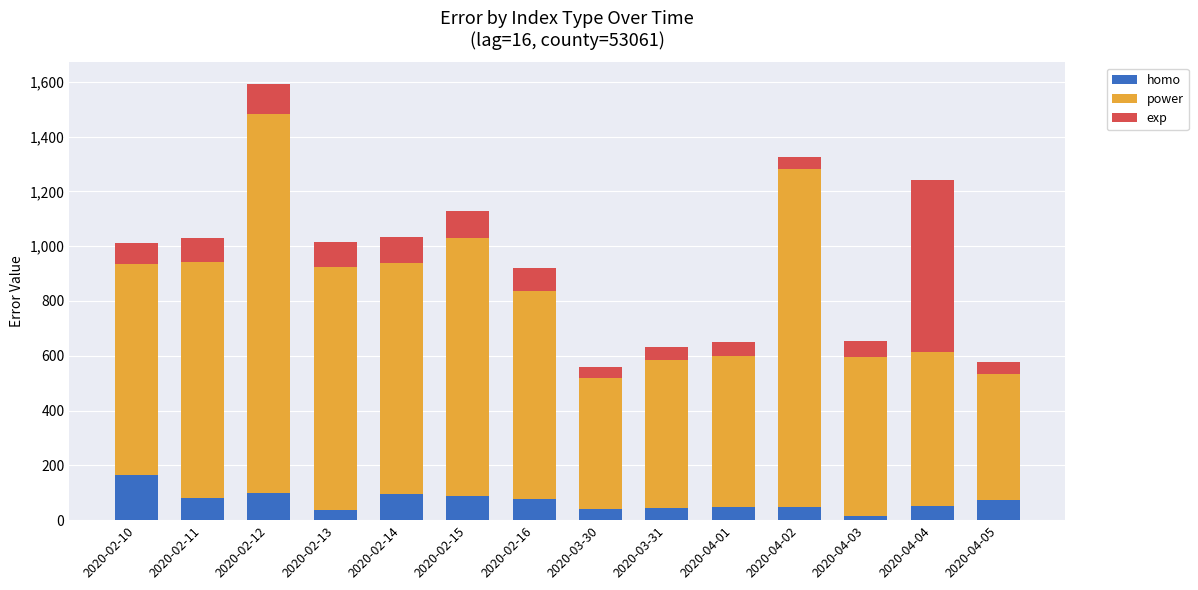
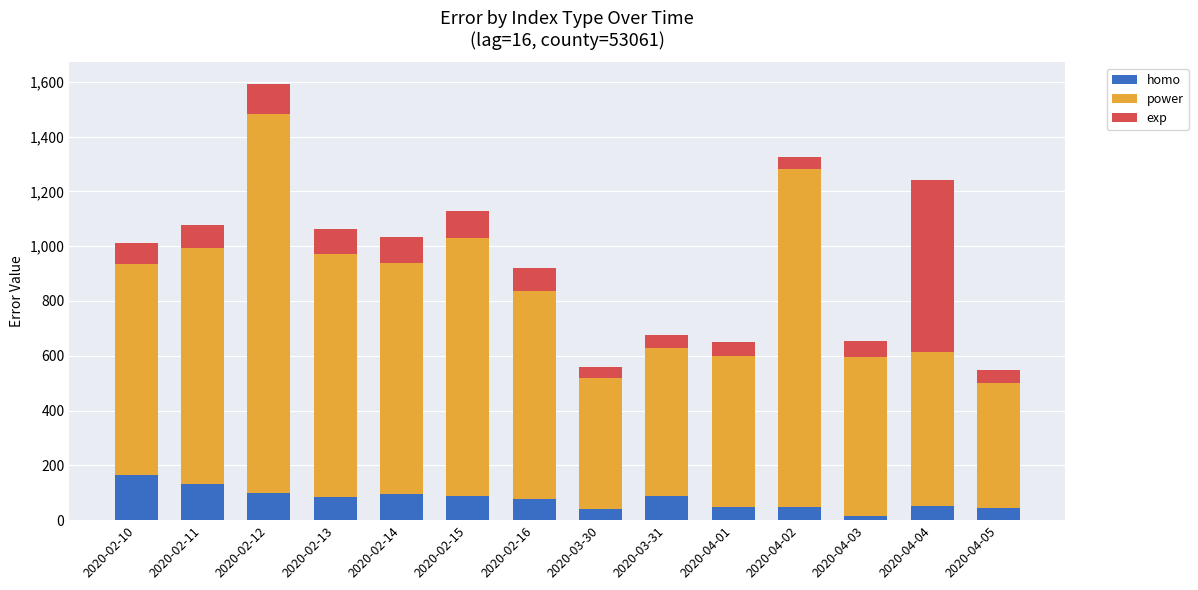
homo, 2020-02-11: 80 -> 130
homo, 2020-02-13: 40 -> 90
homo, 2020-03-31: 40 -> 90
homo, 2020-04-05: 70 -> 40
